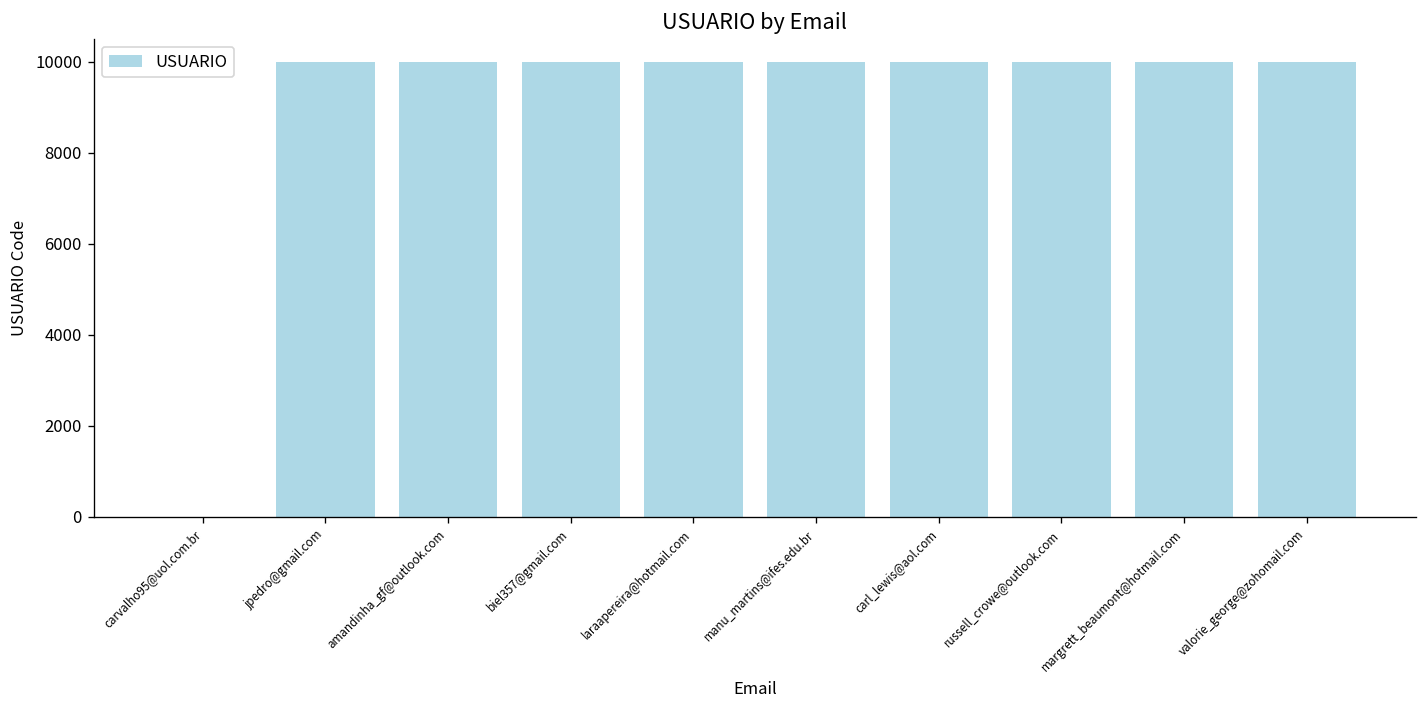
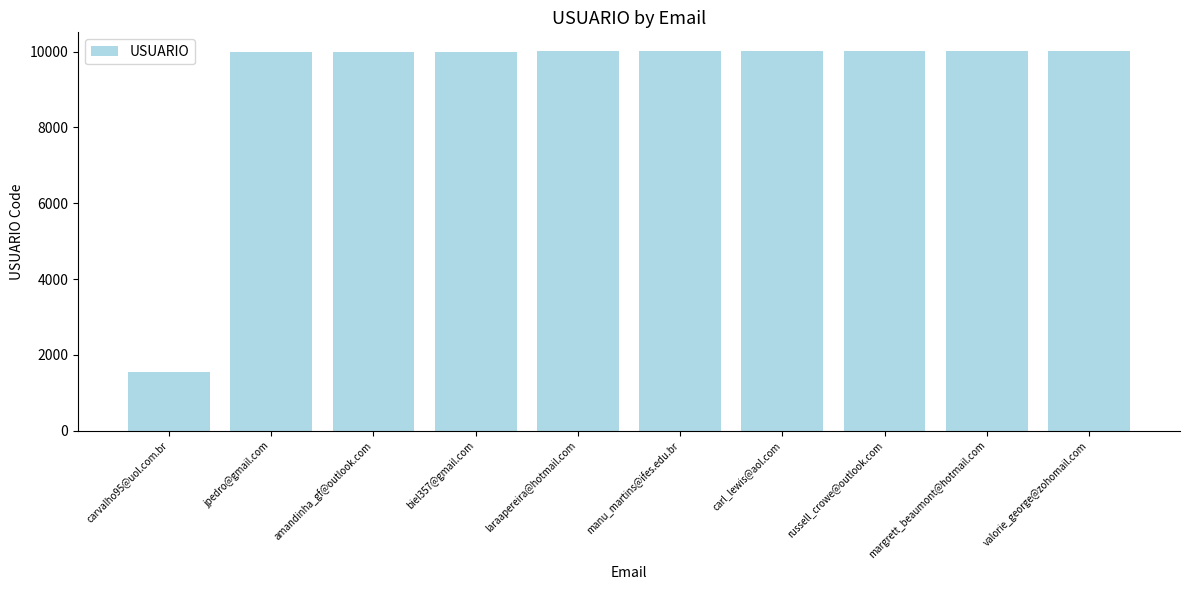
carvalho95@uol.com.br: 0 -> 1500
